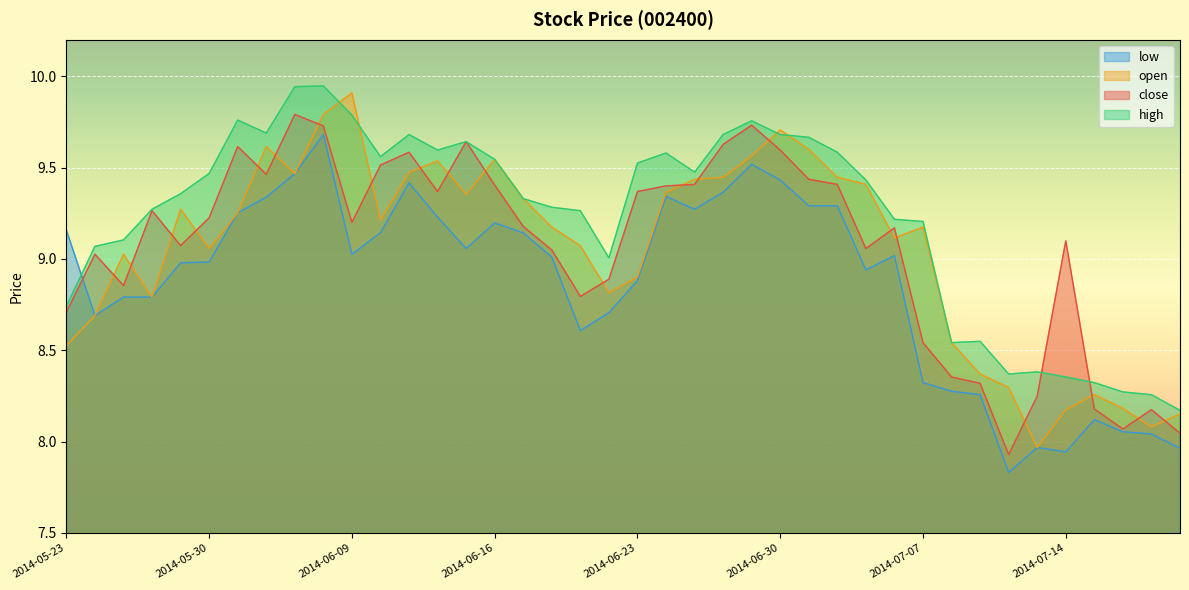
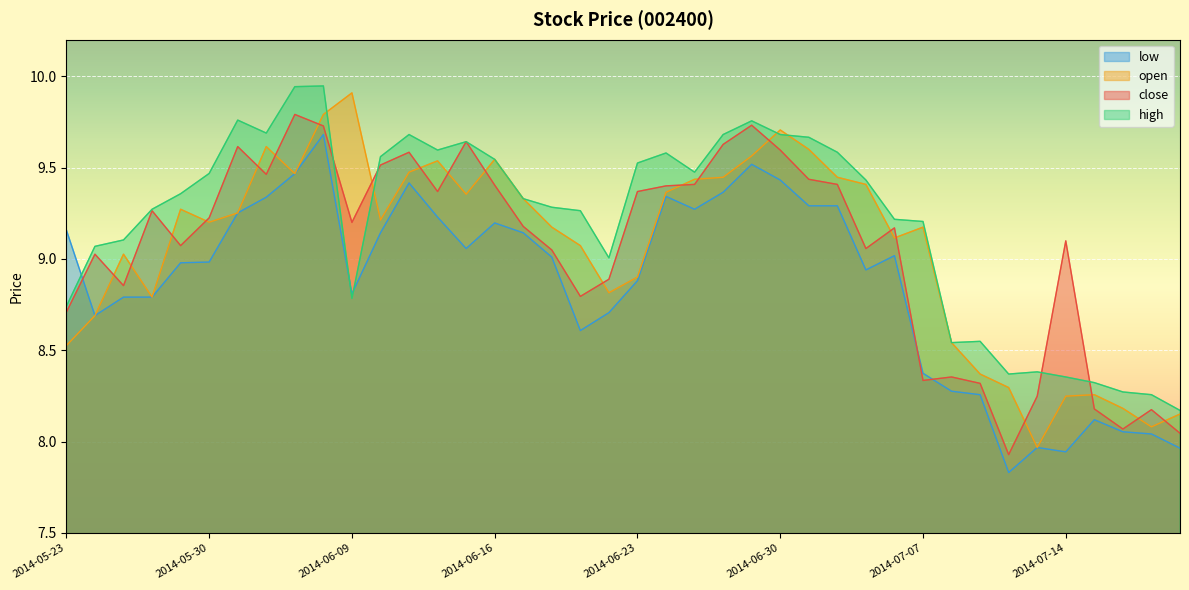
open, 2014-05-30: 9.06 -> 9.20
low, 2014-06-09: 9.03 -> 8.81
high, 2014-06-09: 9.79 -> 8.78
low, 2014-07-07: 8.32 -> 8.37
close, 2014-07-07: 8.54 -> 8.34
open, 2014-07-14: 8.17 -> 8.25
